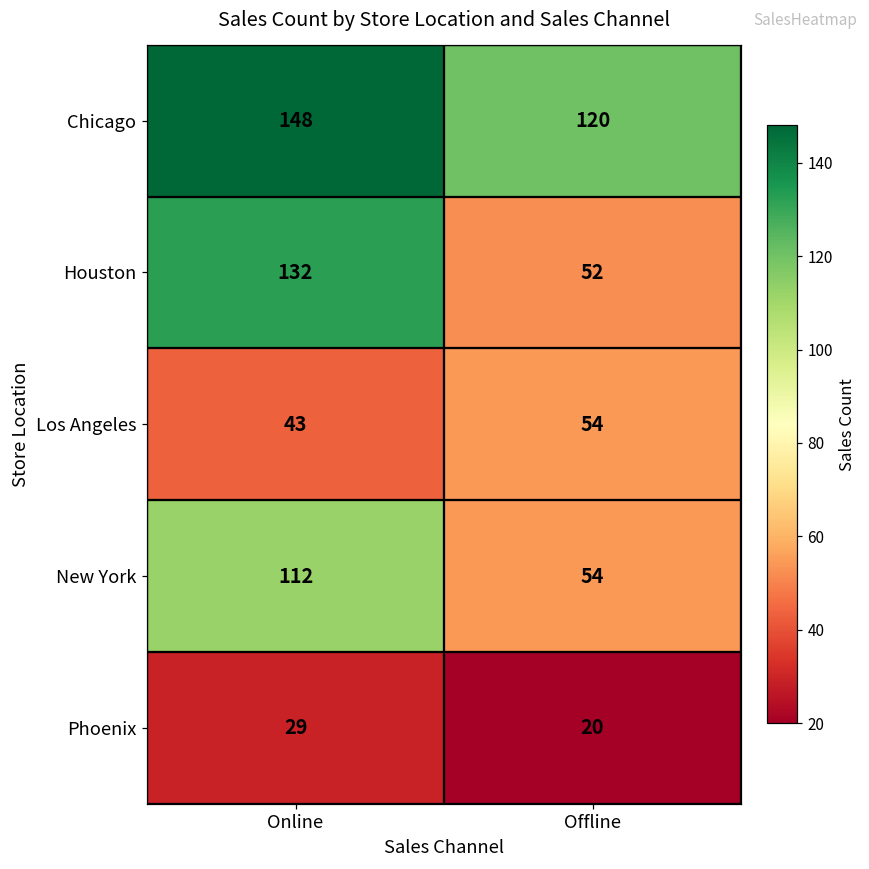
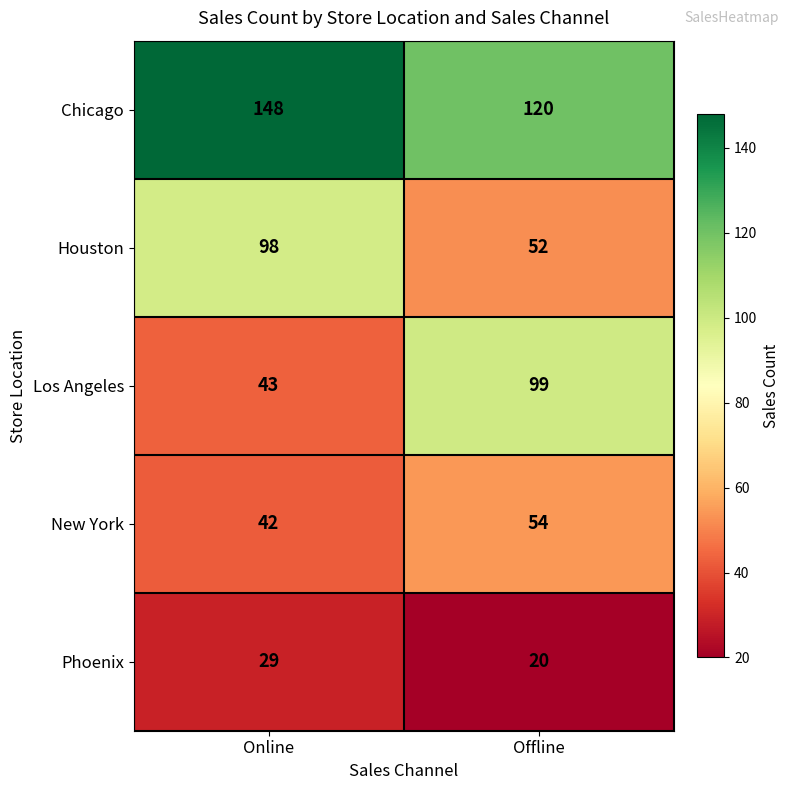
Houston, Online: 132 -> 98
Los Angeles, Offline: 54 -> 99
New York, Online: 112 -> 42
